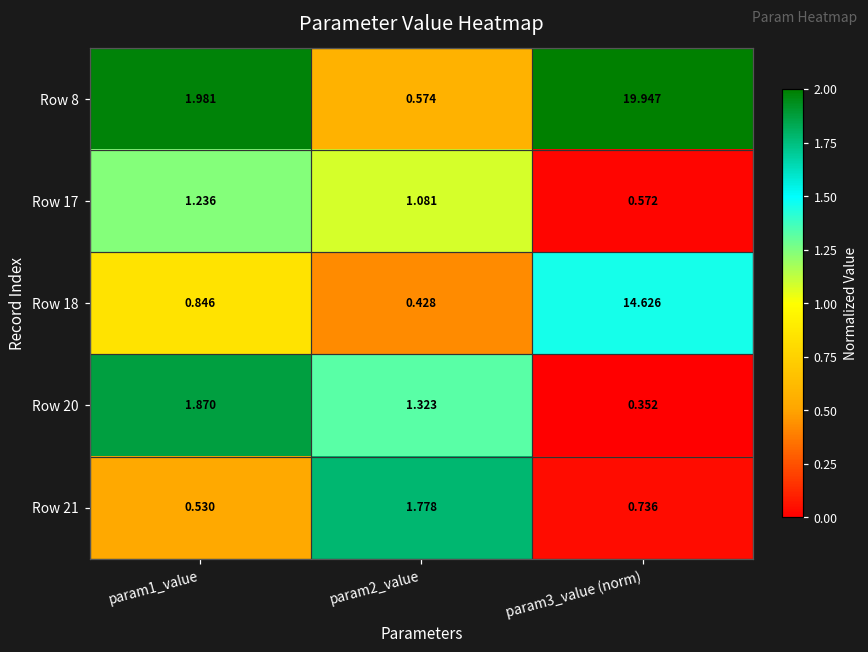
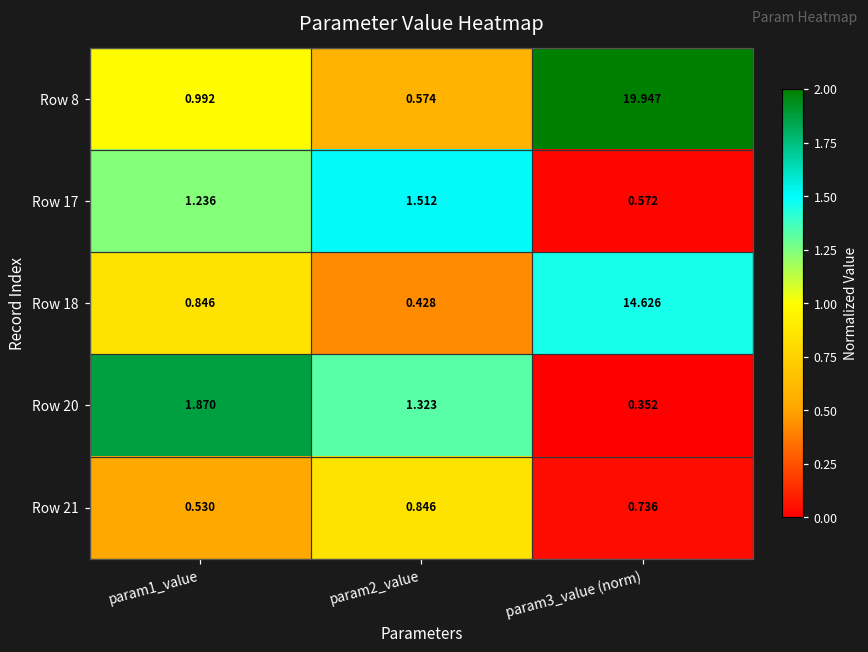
Row 8, param1_value: 1.981 -> 0.992
Row 17, param2_value: 1.081 -> 1.512
Row 21, param2_value: 1.778 -> 0.846
